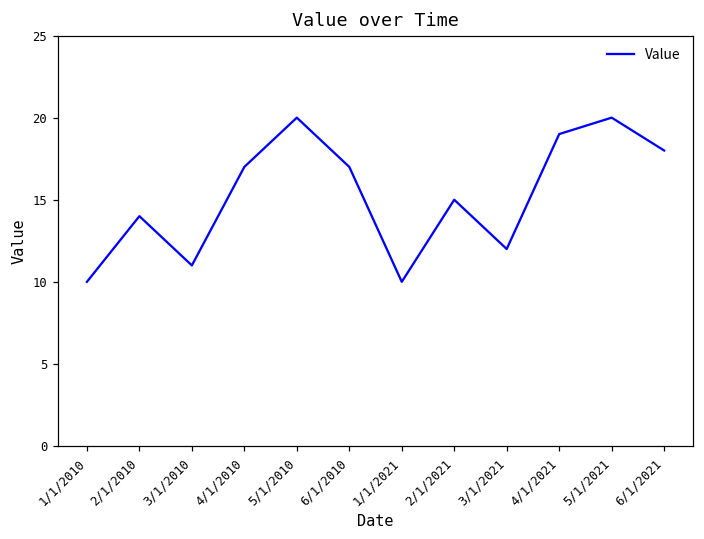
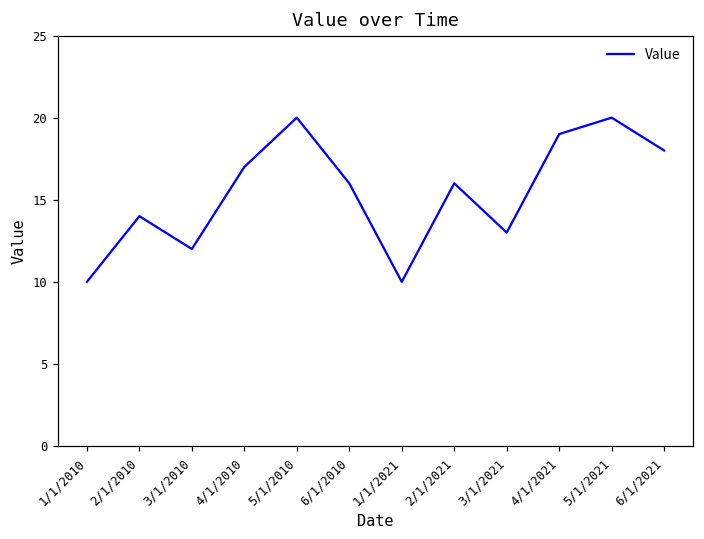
3/1/2010: 11 -> 12
6/1/2010: 17 -> 16
2/1/2021: 15 -> 16
3/1/2021: 12 -> 13
